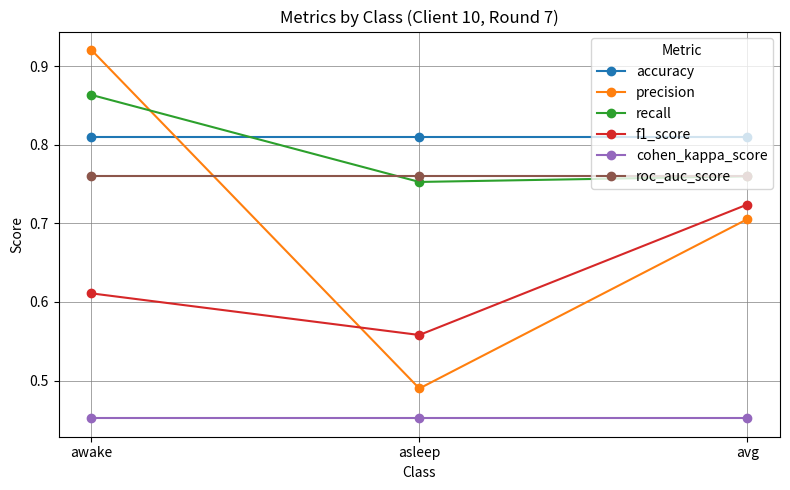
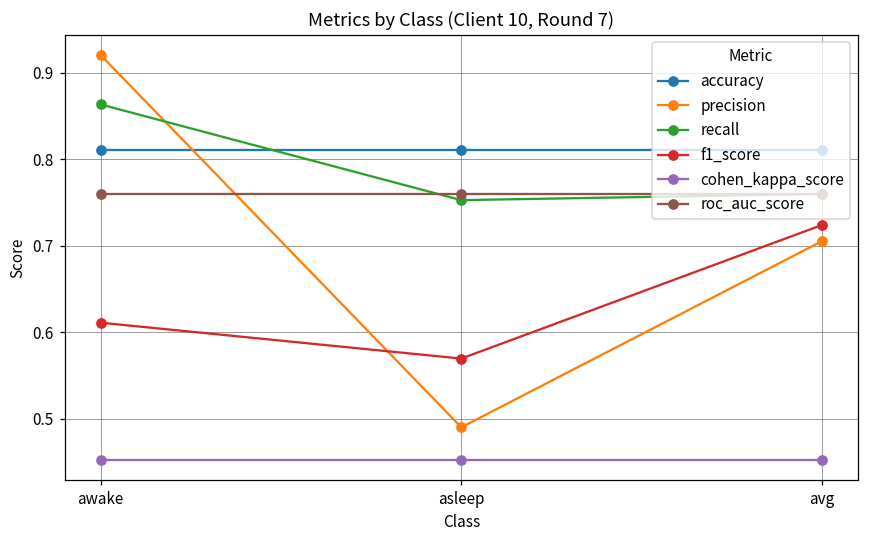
f1_score, asleep: 0.56 -> 0.57
